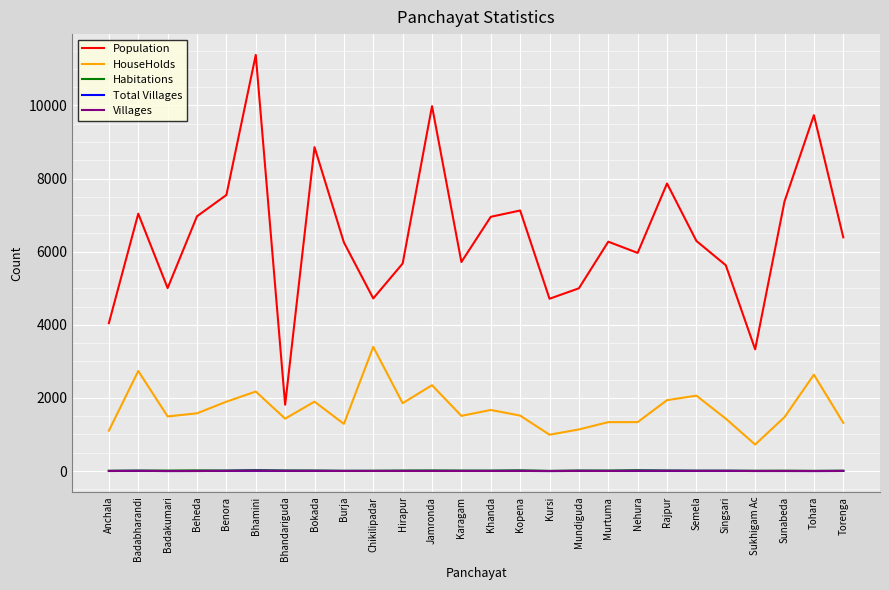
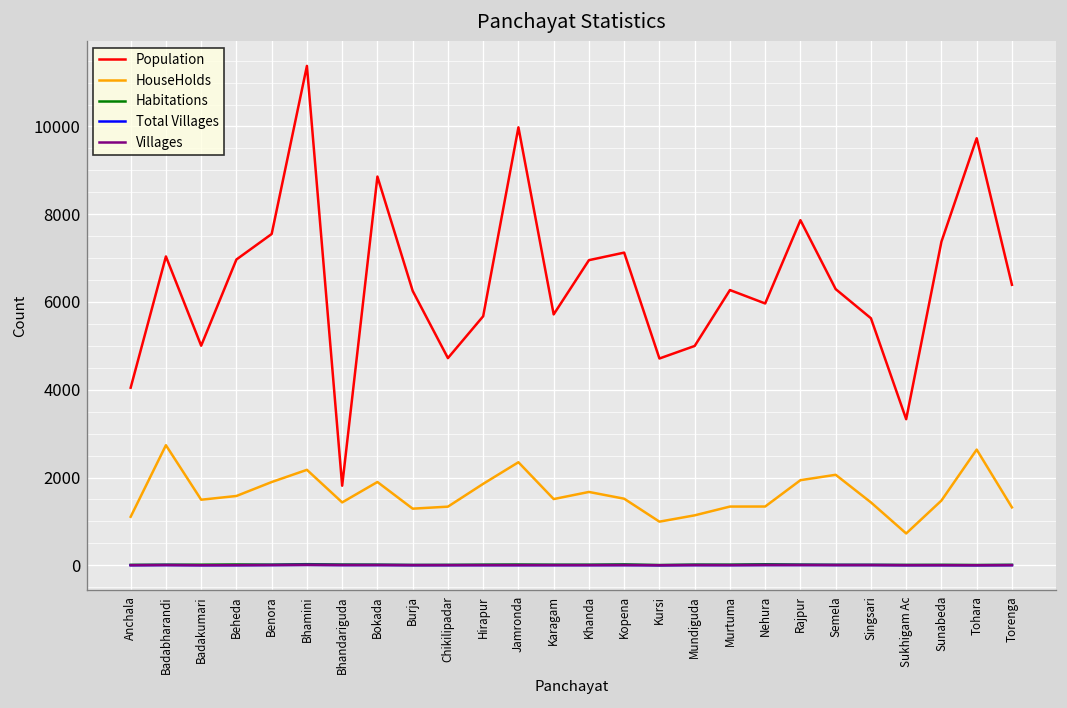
HouseHolds, Chikilipadar: 3400 -> 1300
